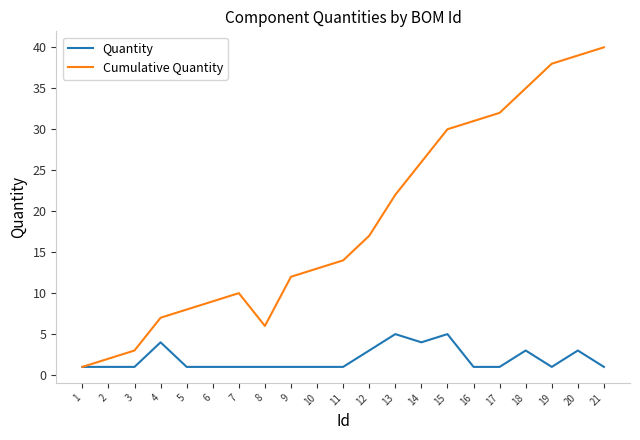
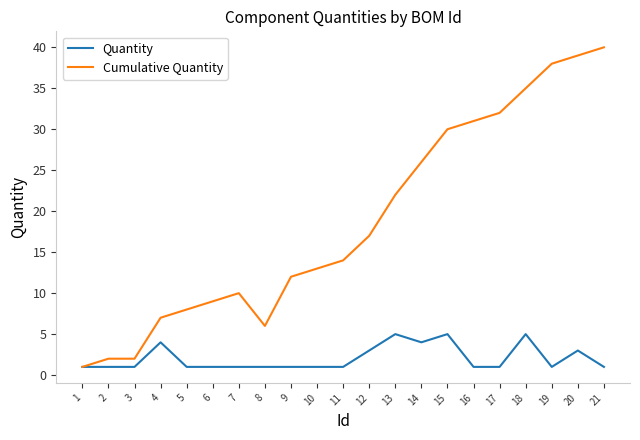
Cumulative Quantity, 3: 3 -> 2
Quantity, 18: 3 -> 5
